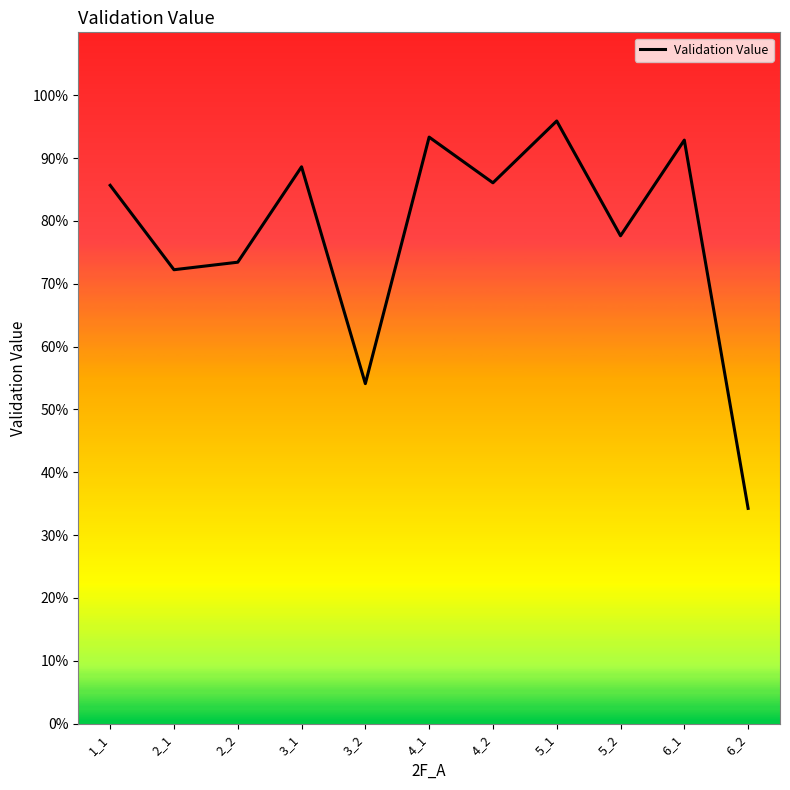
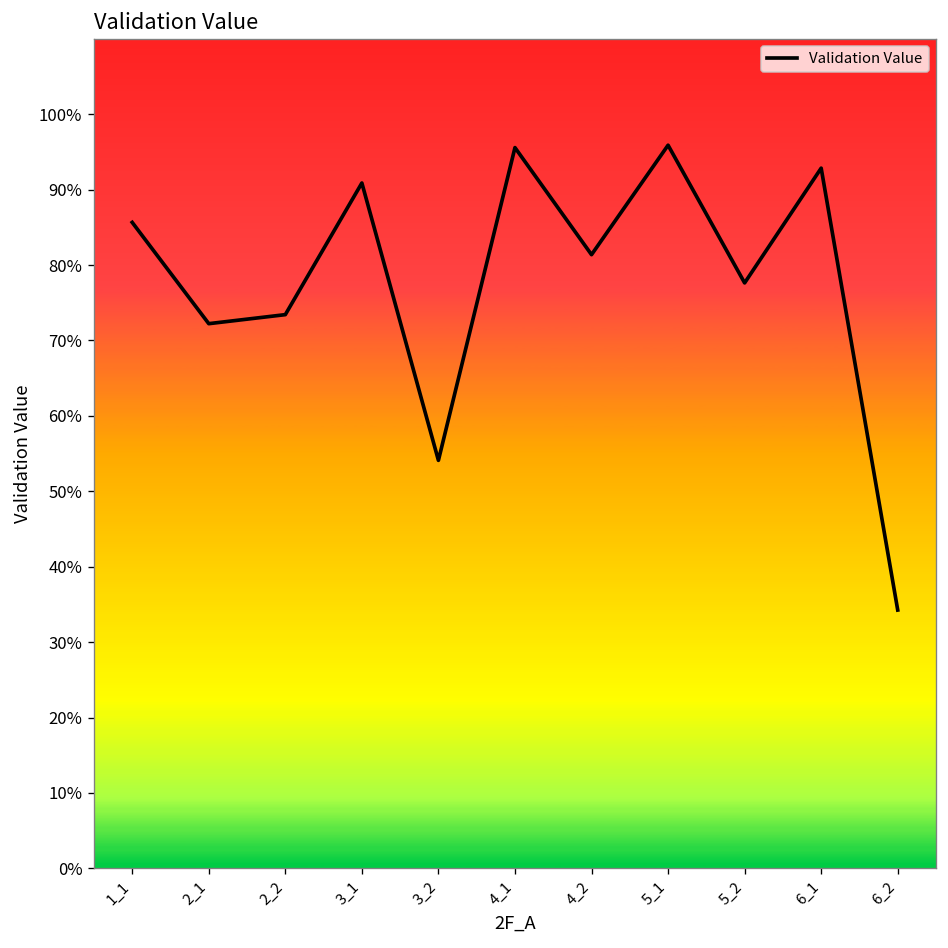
3_1: 89% -> 91%
4_1: 93% -> 96%
4_2: 86% -> 81%
